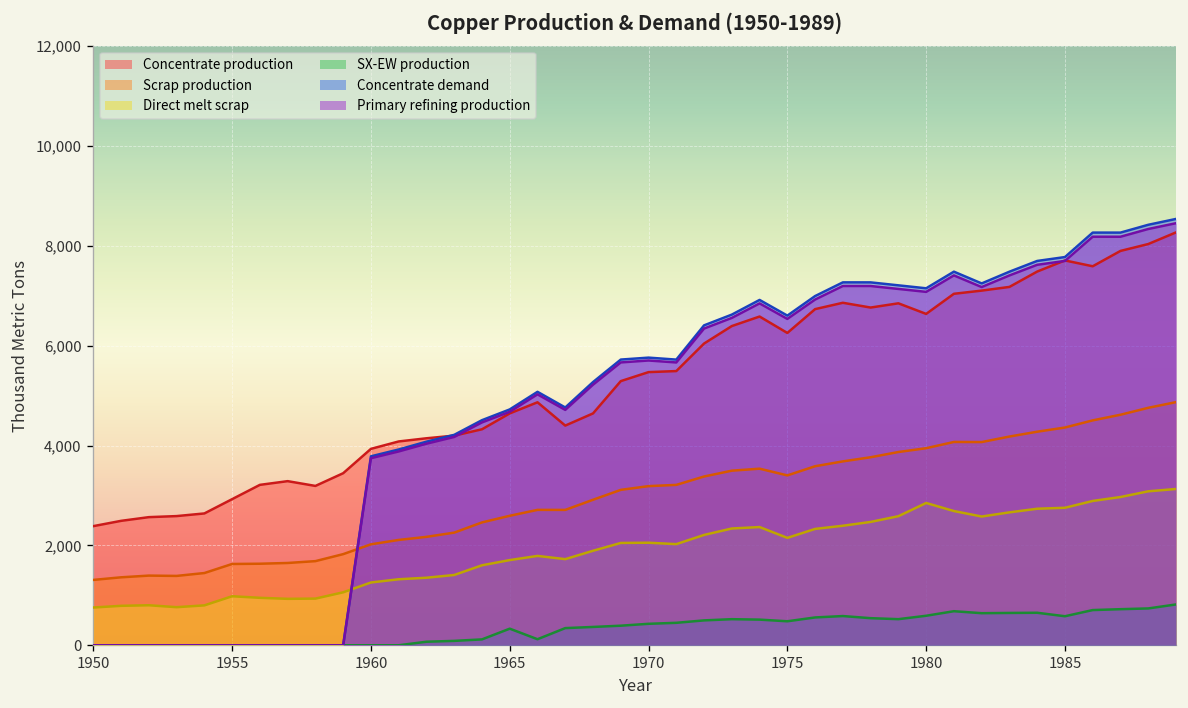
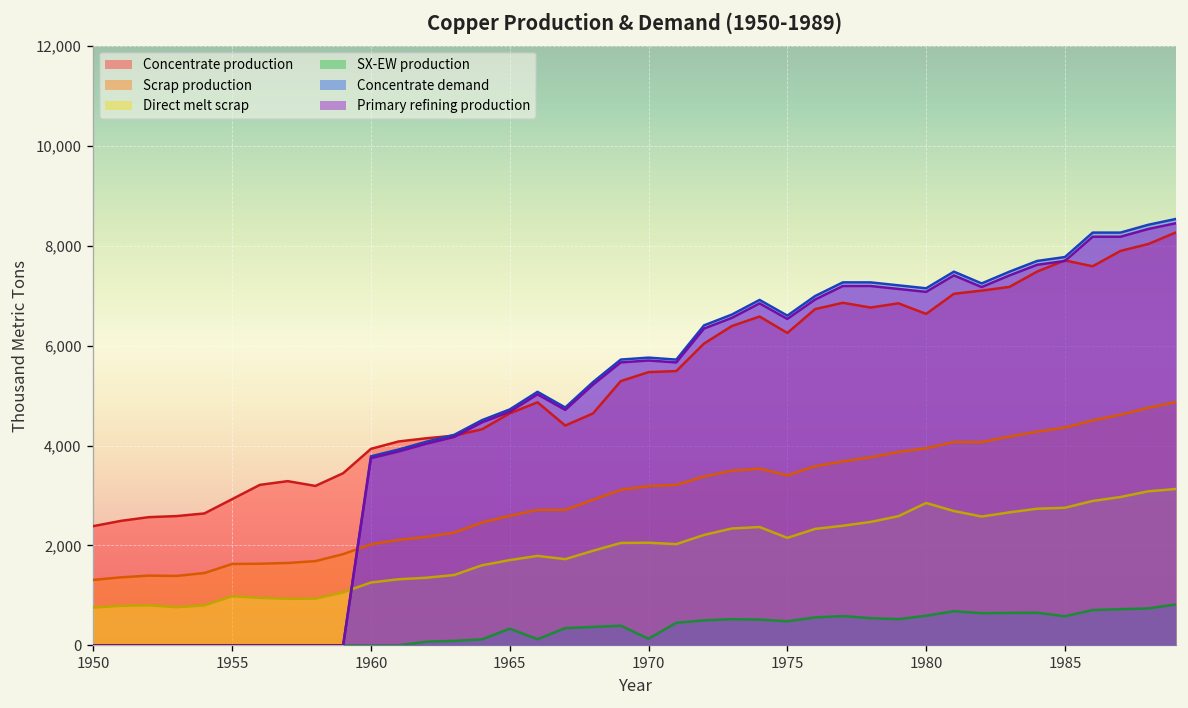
SX-EW production, 1970: 400 -> 100
